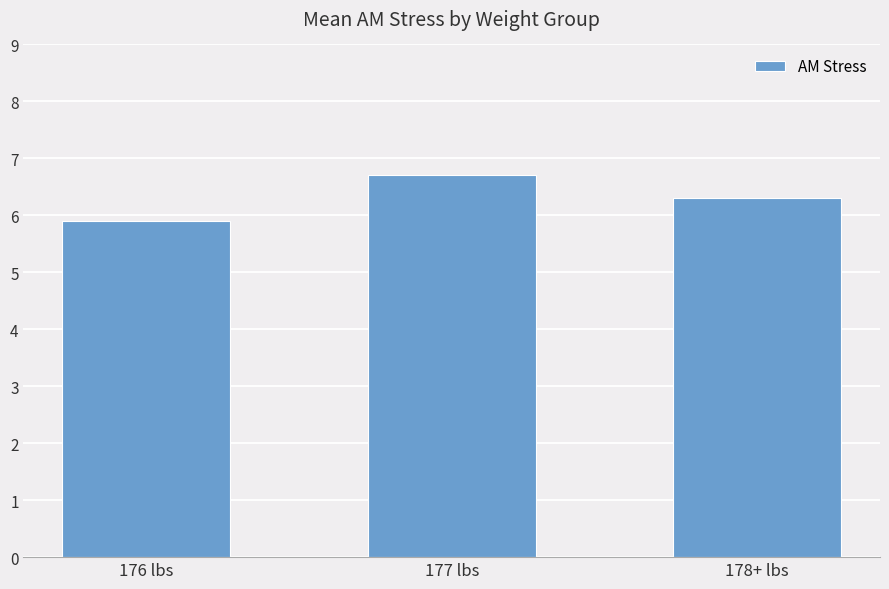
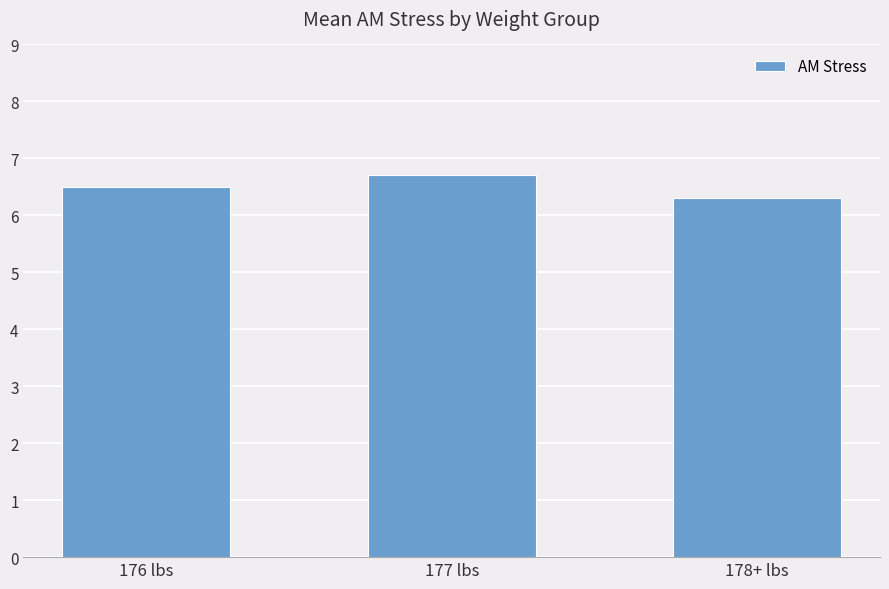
176 lbs: 5.9 -> 6.5
